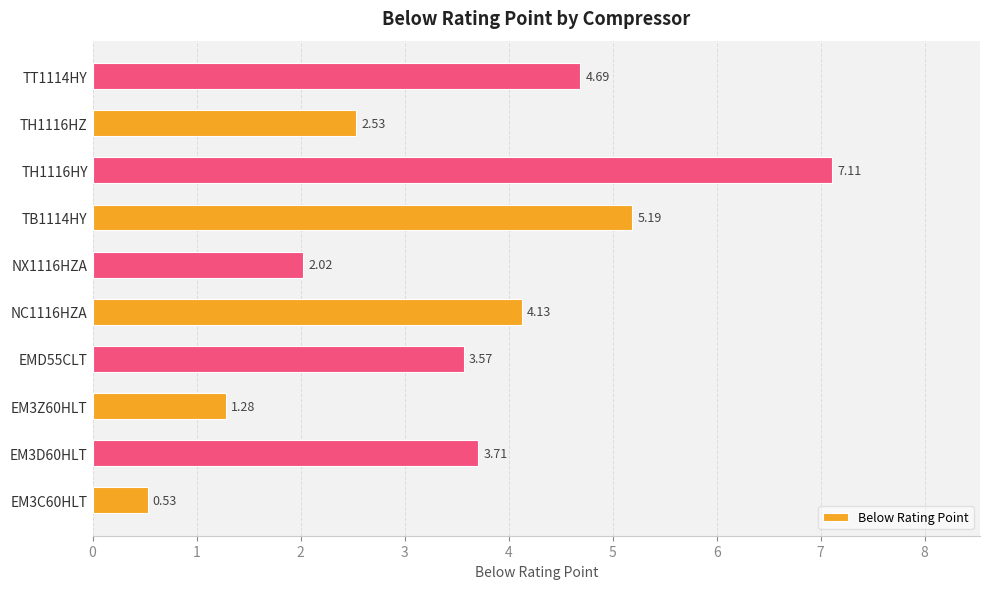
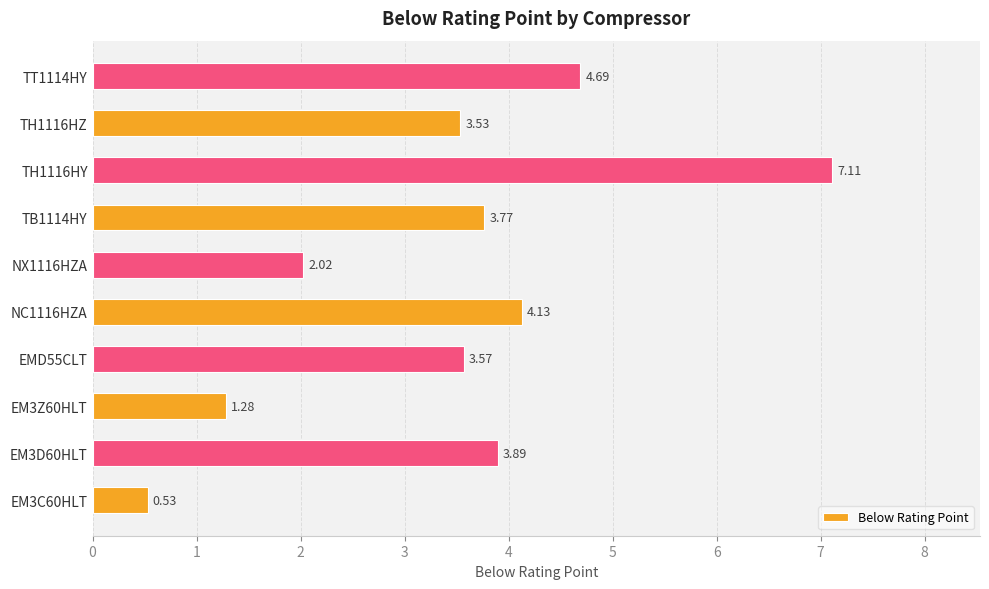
TH1116HZ: 2.53 -> 3.53
TB1114HY: 5.19 -> 3.77
EM3D60HLT: 3.71 -> 3.89
